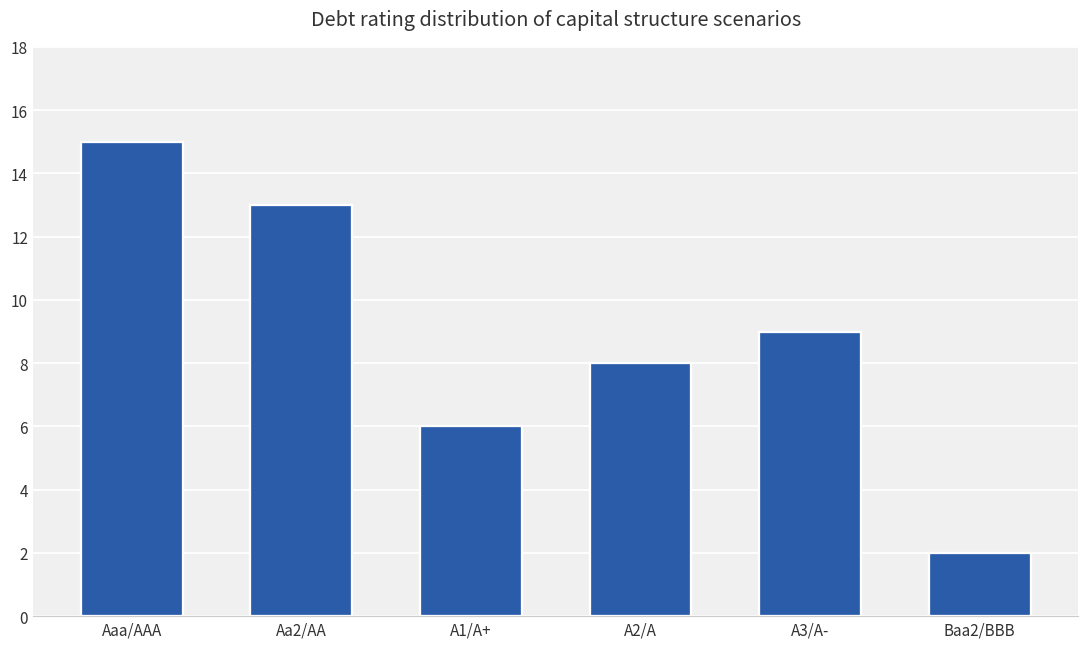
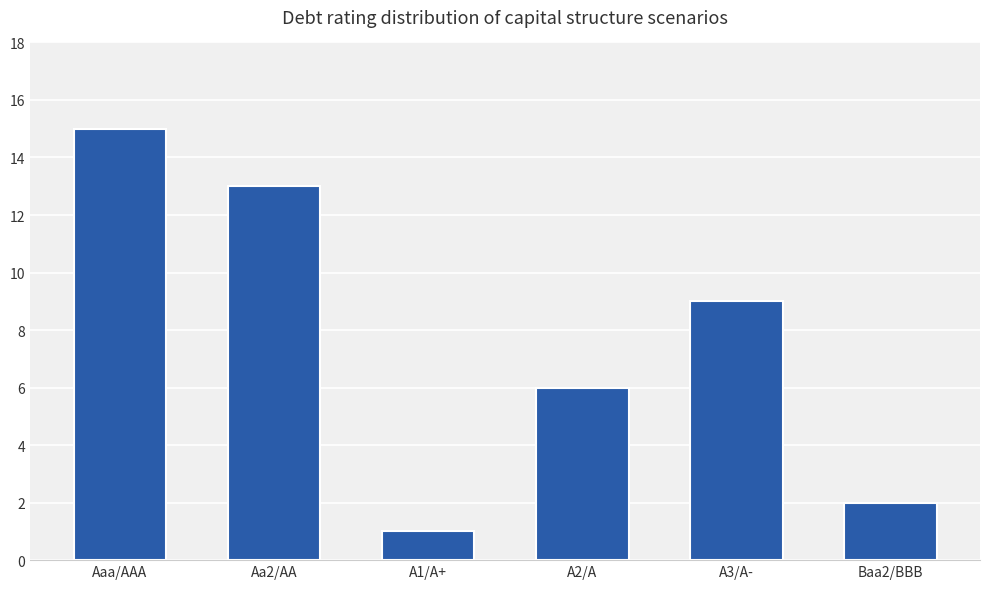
A1/A+: 6 -> 1
A2/A: 8 -> 6
